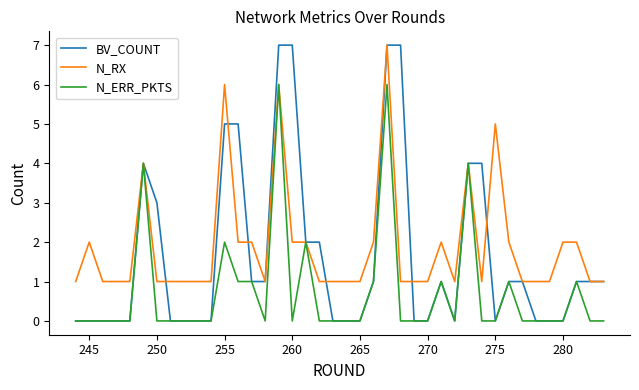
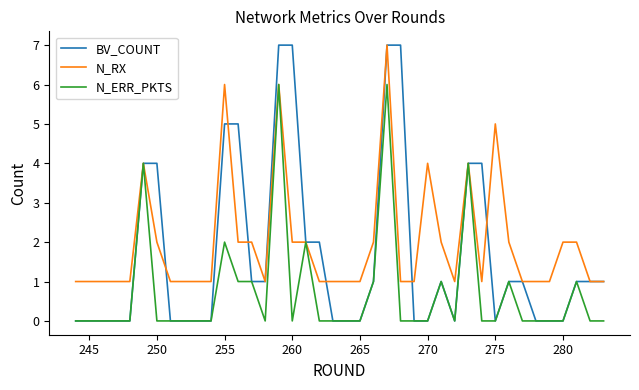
N_RX, 245: 2 -> 1
BV_COUNT, 250: 3 -> 4
N_RX, 250: 1 -> 2
N_RX, 270: 1 -> 4
